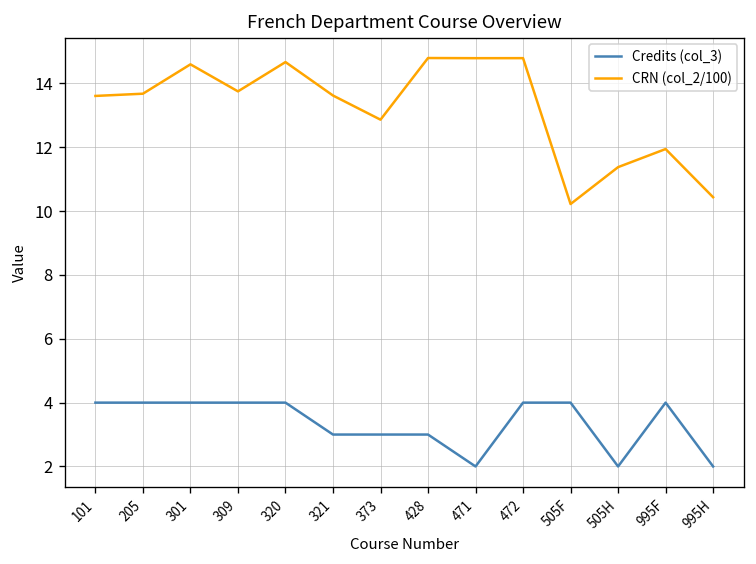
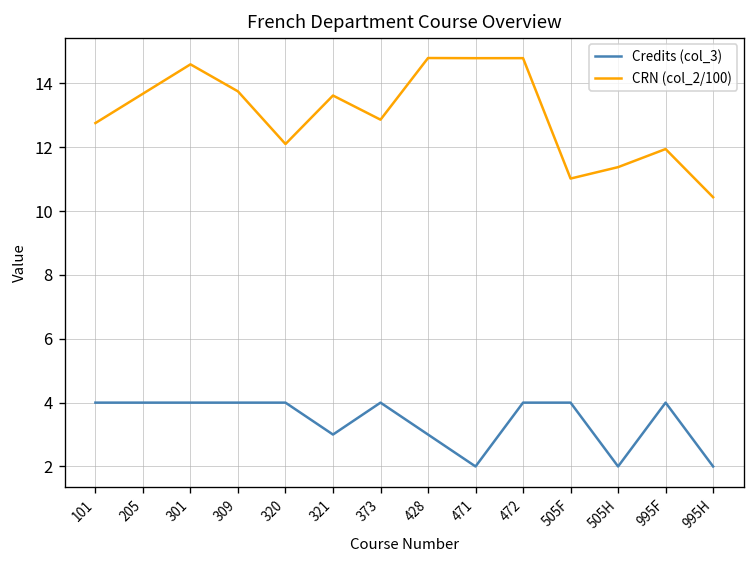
CRN (col_2/100), 101: 13.6 -> 12.8
CRN (col_2/100), 320: 14.7 -> 12.1
Credits (col_3), 373: 3 -> 4
CRN (col_2/100), 505F: 10.2 -> 11.0
